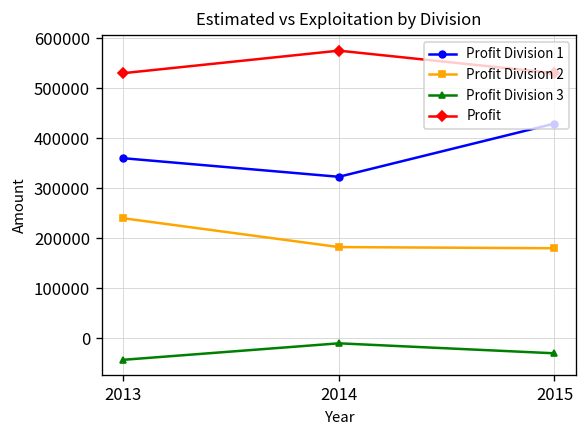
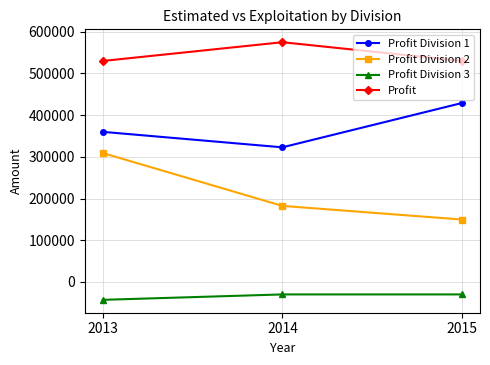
Profit Division 2, 2013: 240000 -> 310000
Profit Division 3, 2014: -10000 -> -30000
Profit Division 2, 2015: 180000 -> 150000
